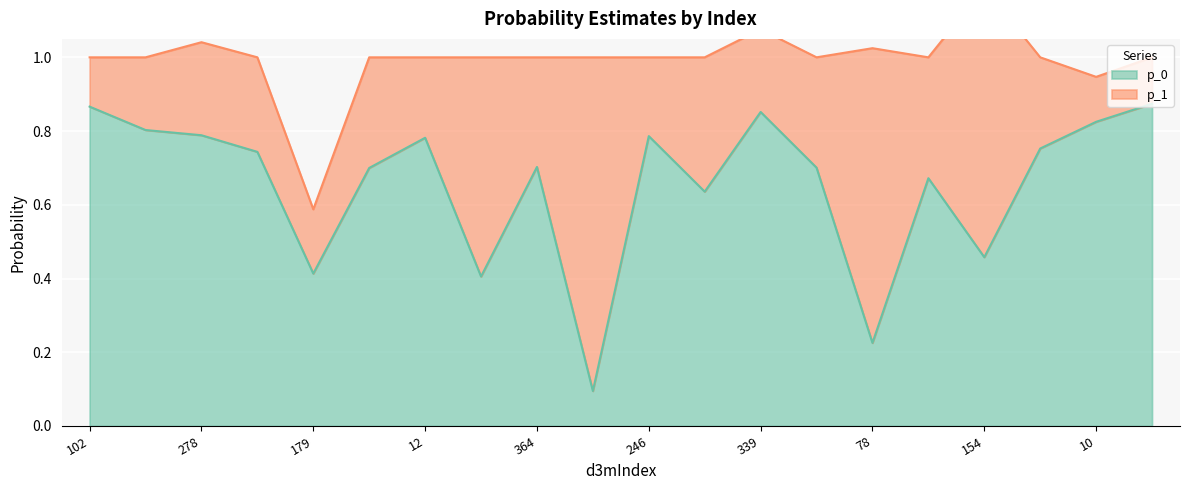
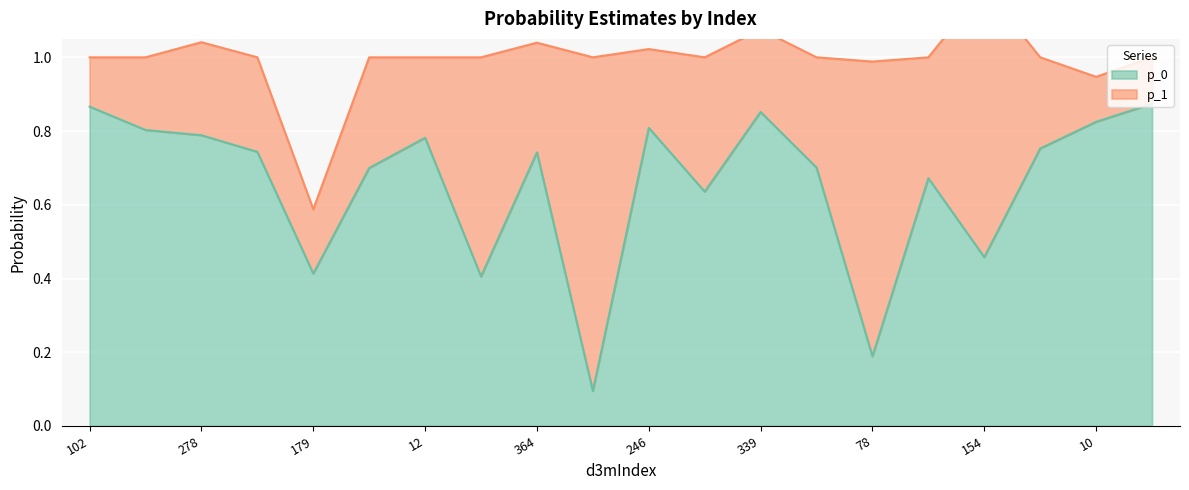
p_0, 364: 0.70 -> 0.74
p_0, 246: 0.79 -> 0.81
p_0, 78: 0.23 -> 0.19
